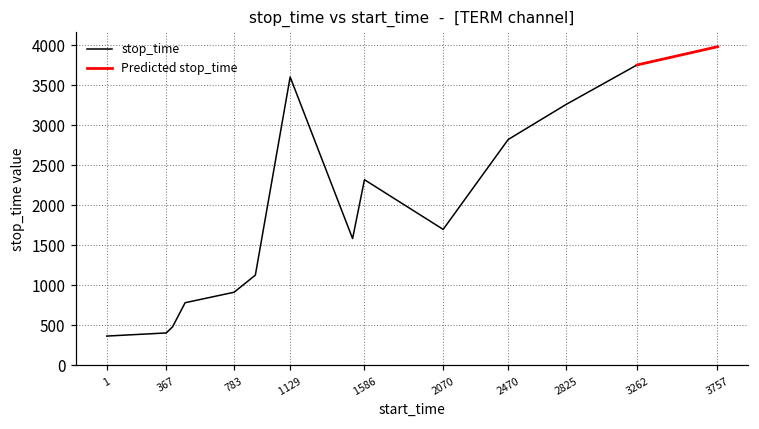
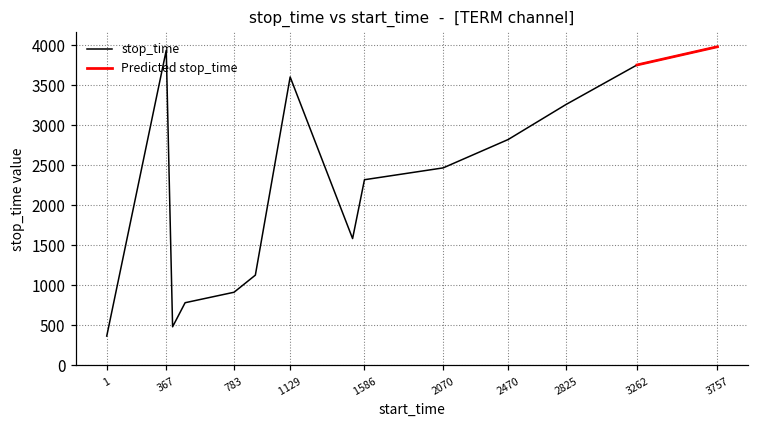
stop_time, 367: 400 -> 3900
stop_time, 2070: 1700 -> 2500
